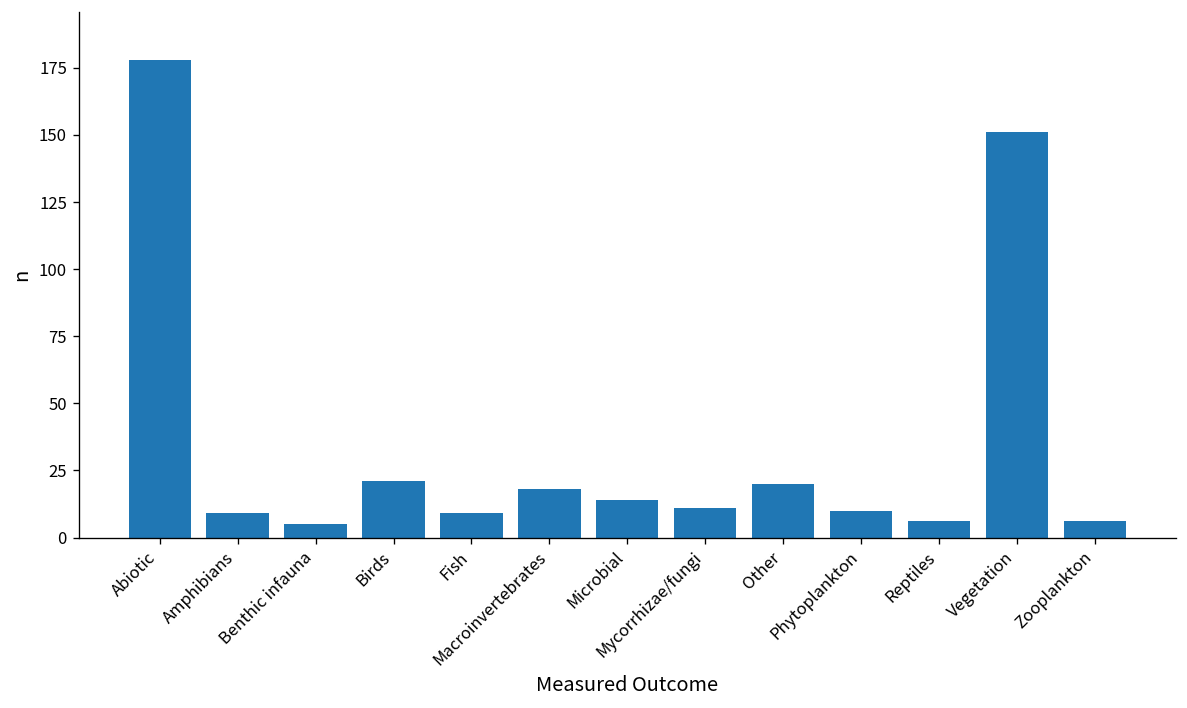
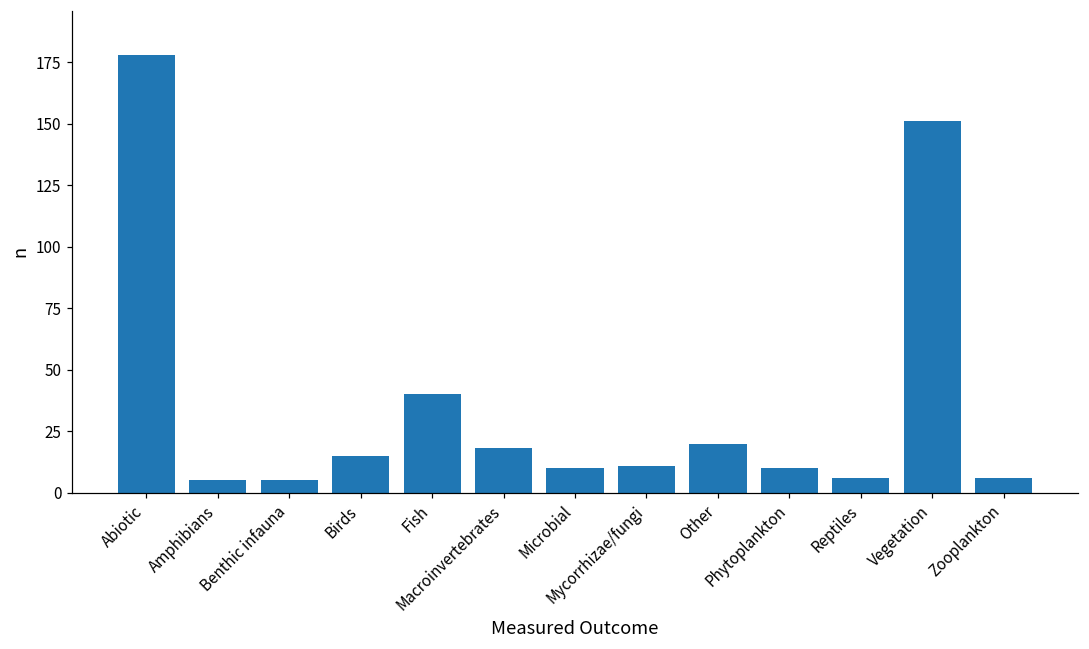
Amphibians: 9 -> 5
Birds: 21 -> 15
Fish: 9 -> 40
Microbial: 14 -> 10
